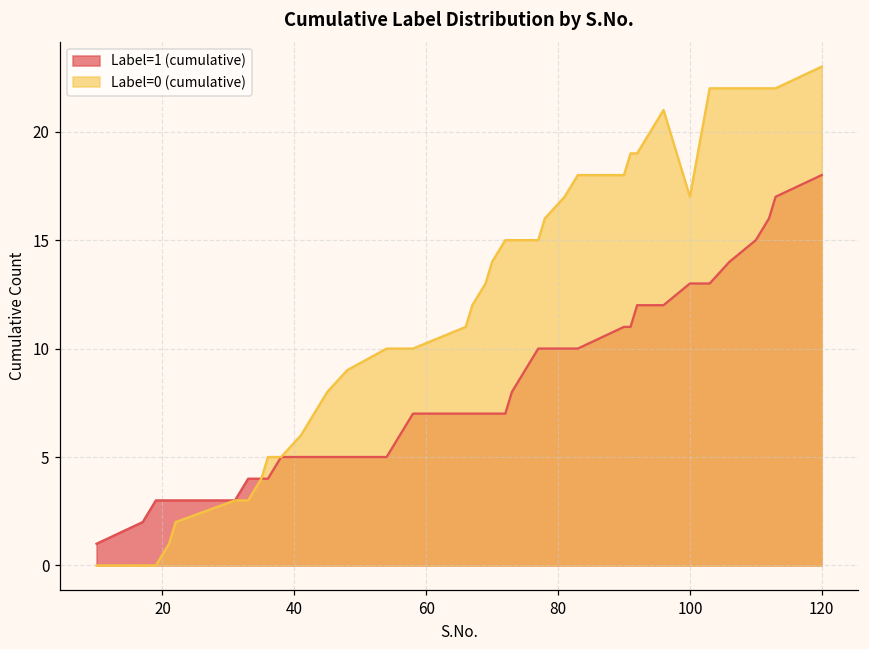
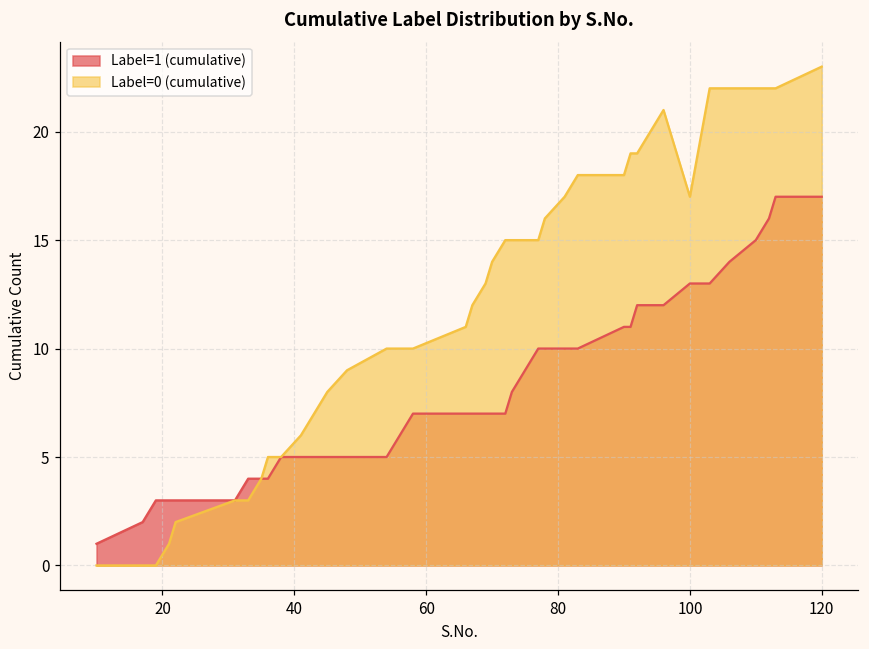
Label=1 (cumulative), 120: 18 -> 17
